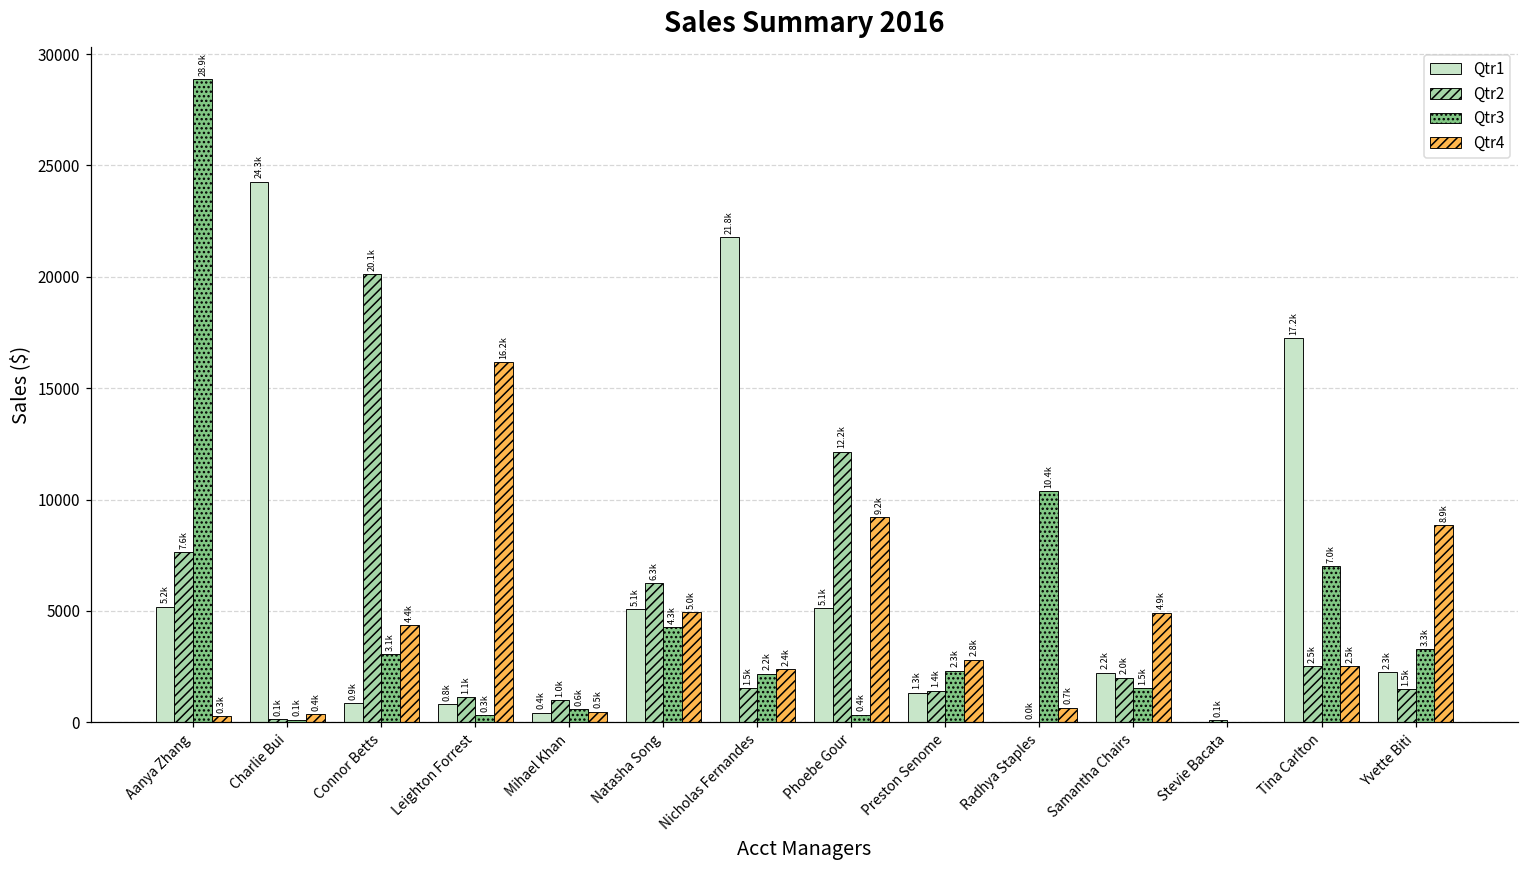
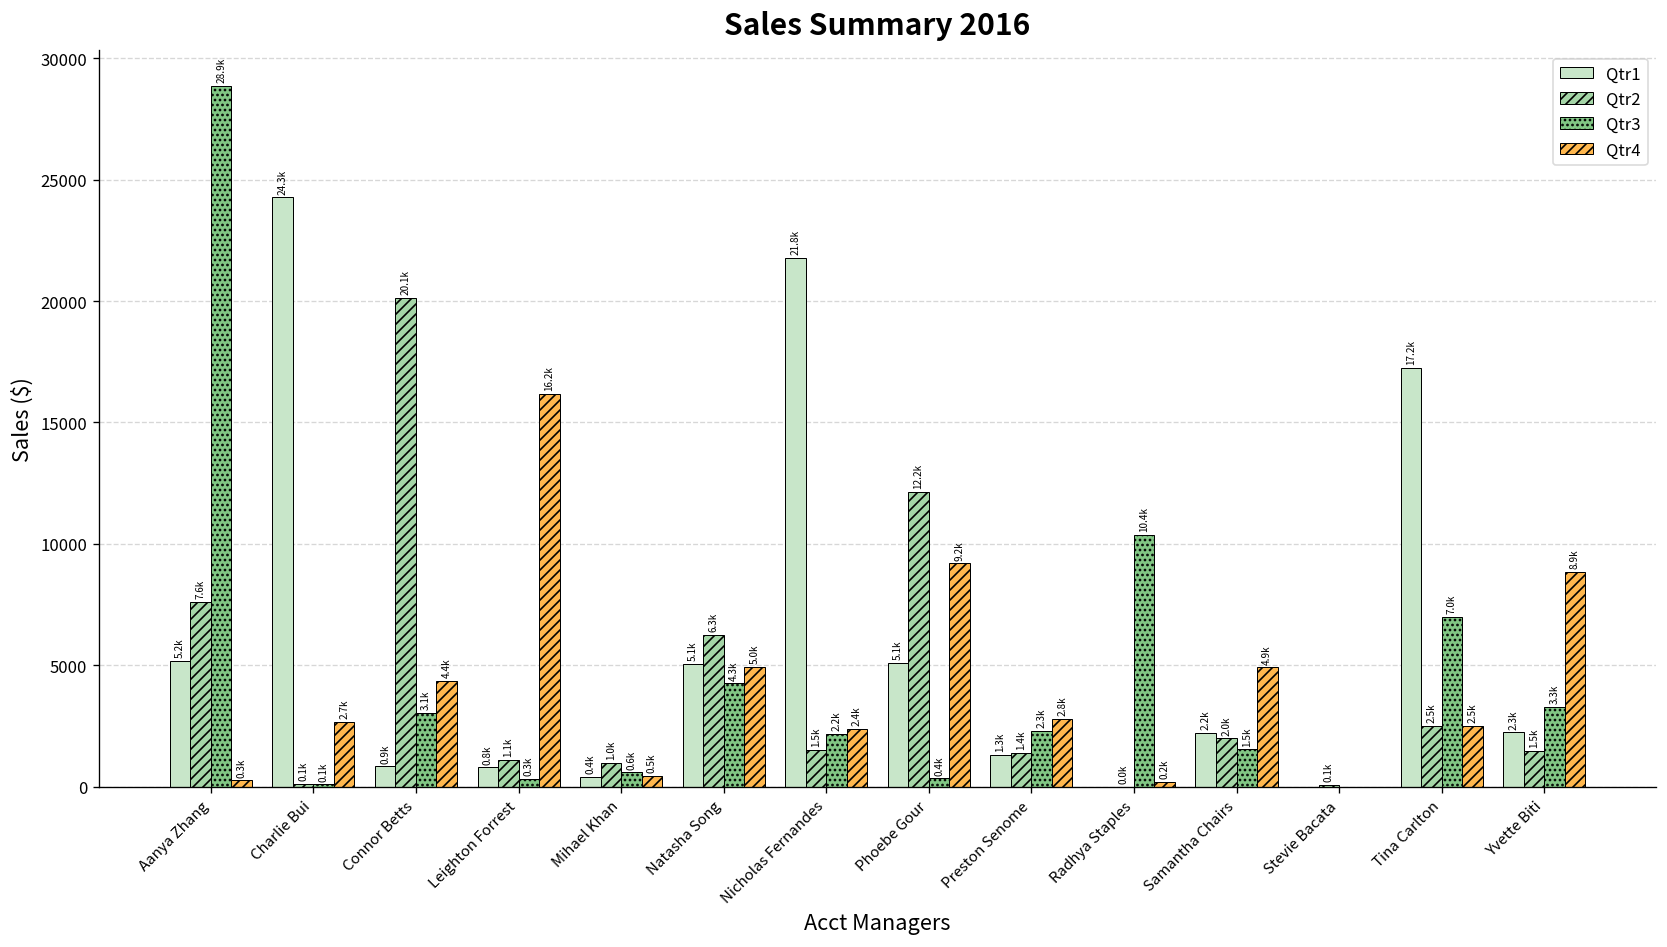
Qtr4, Charlie Bui: 0.4k -> 2.7k
Qtr4, Radhya Staples: 0.7k -> 0.2k
